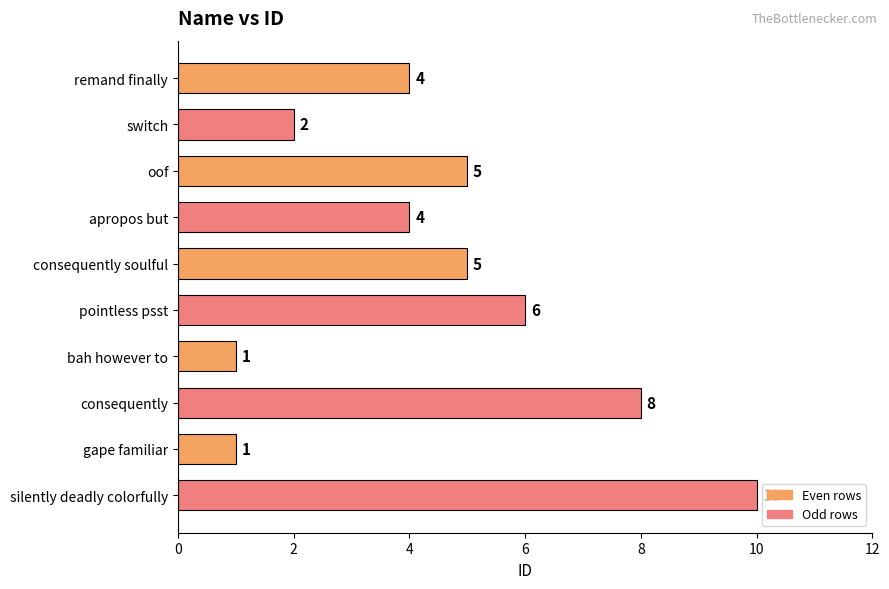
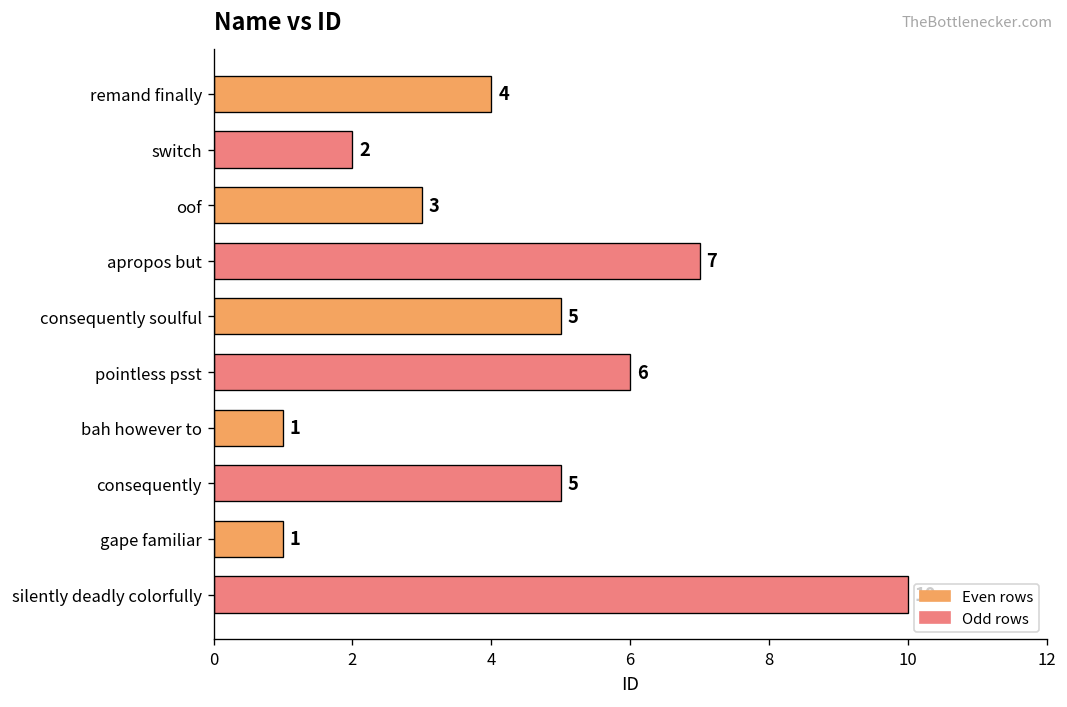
oof: 5 -> 3
apropos but: 4 -> 7
consequently: 8 -> 5
